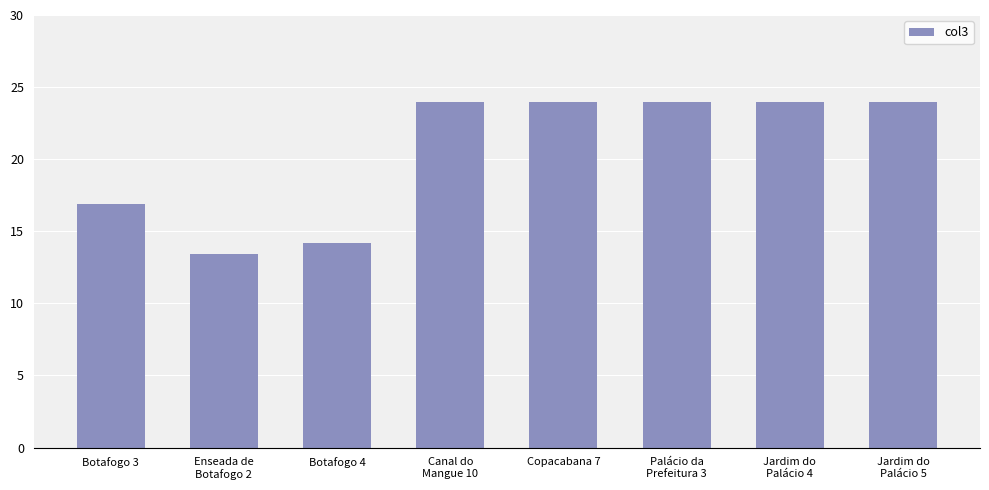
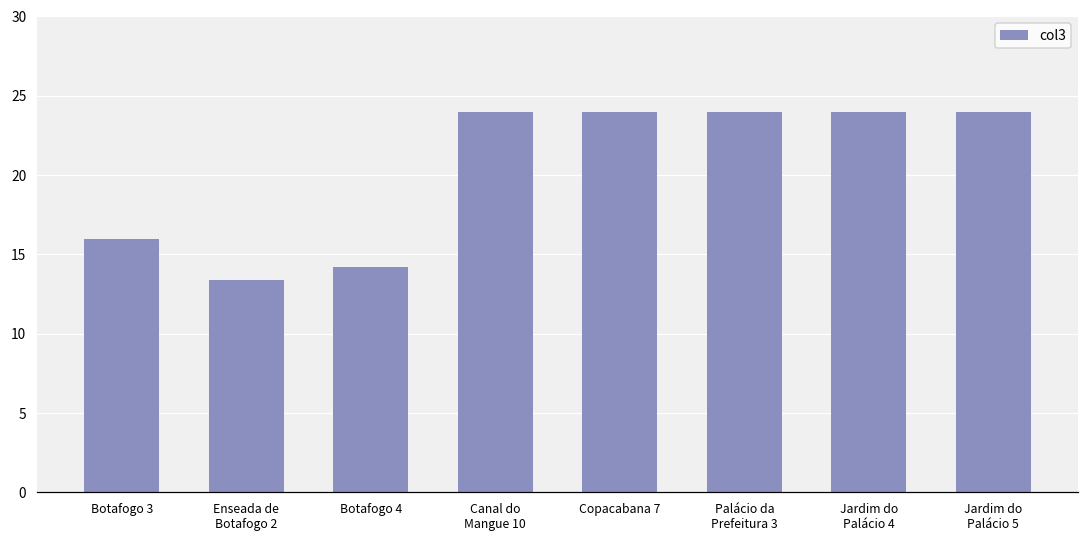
Botafogo 3: 16.9 -> 16.0
